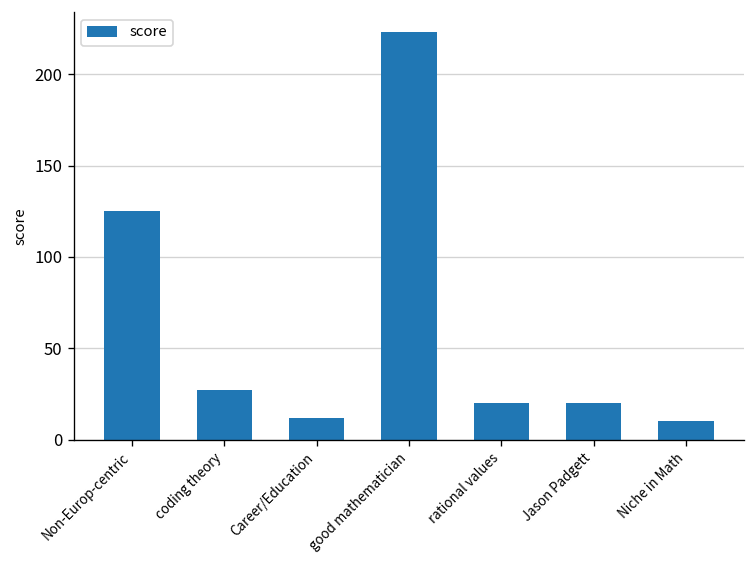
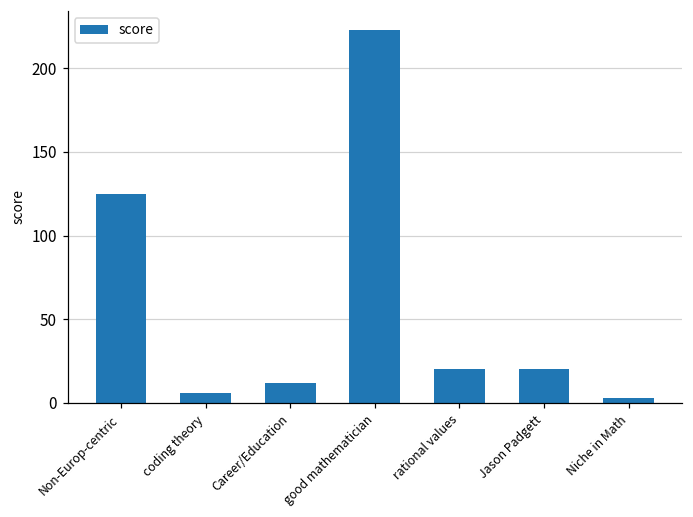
coding theory: 27 -> 6
Niche in Math: 10 -> 3
